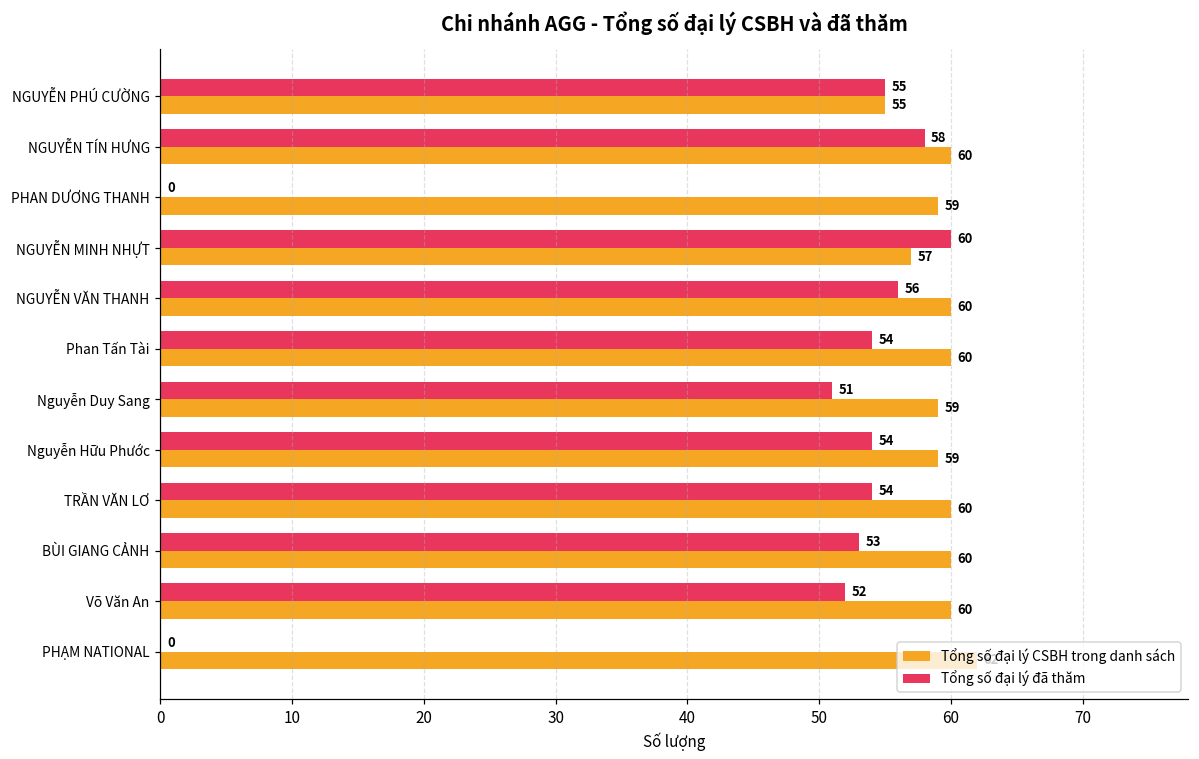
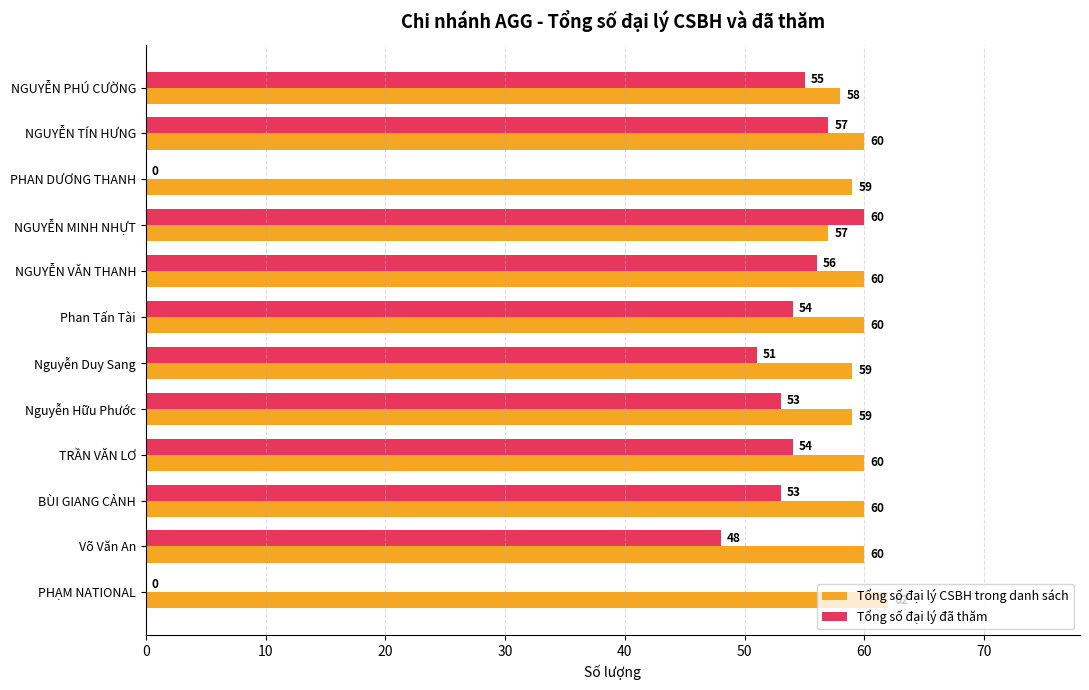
Tổng số đại lý CSBH trong danh sách, NGUYỄN PHÚ CƯỜNG: 55 -> 58
Tổng số đại lý đã thăm, NGUYỄN TÍN HƯNG: 58 -> 57
Tổng số đại lý đã thăm, Nguyễn Hữu Phước: 54 -> 53
Tổng số đại lý đã thăm, Võ Văn An: 52 -> 48
